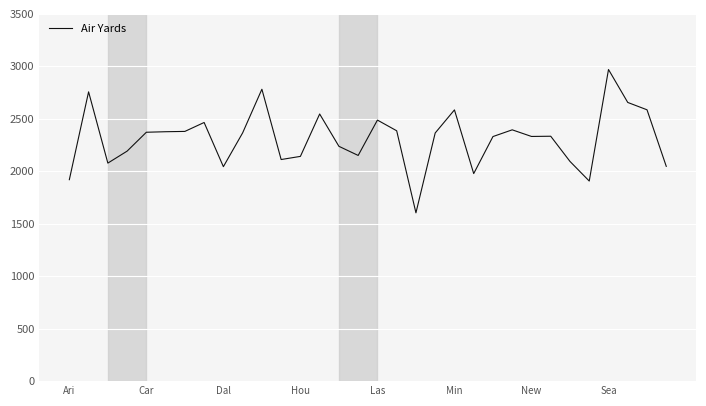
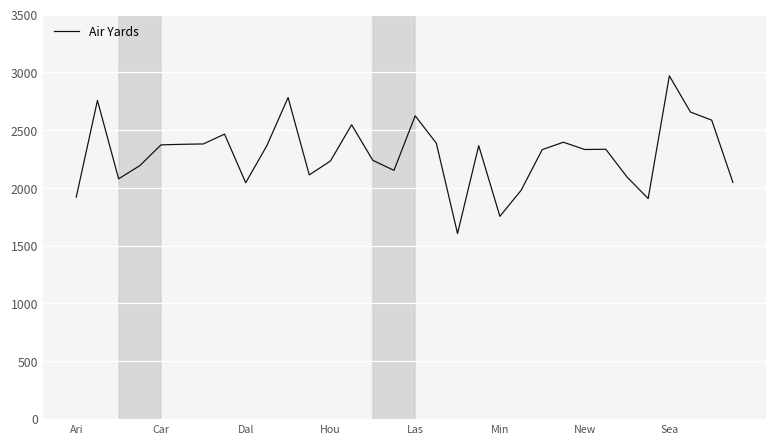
Hou: 2140 -> 2230
Las: 2490 -> 2620
Min: 2590 -> 1750
